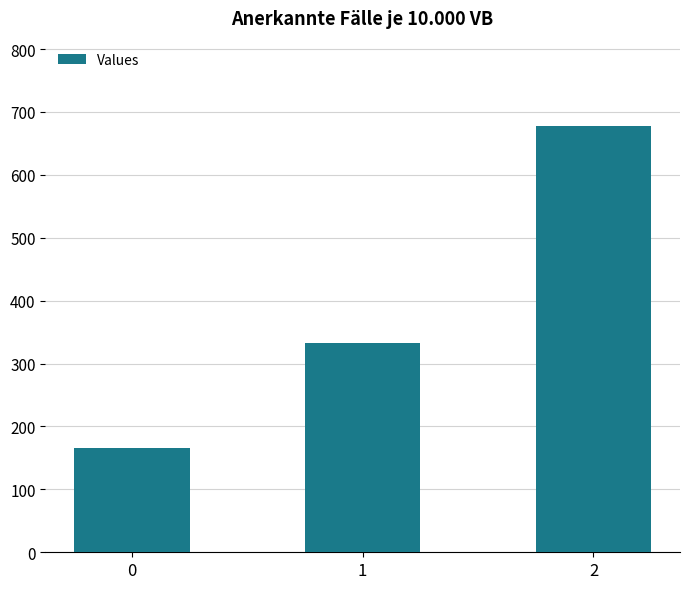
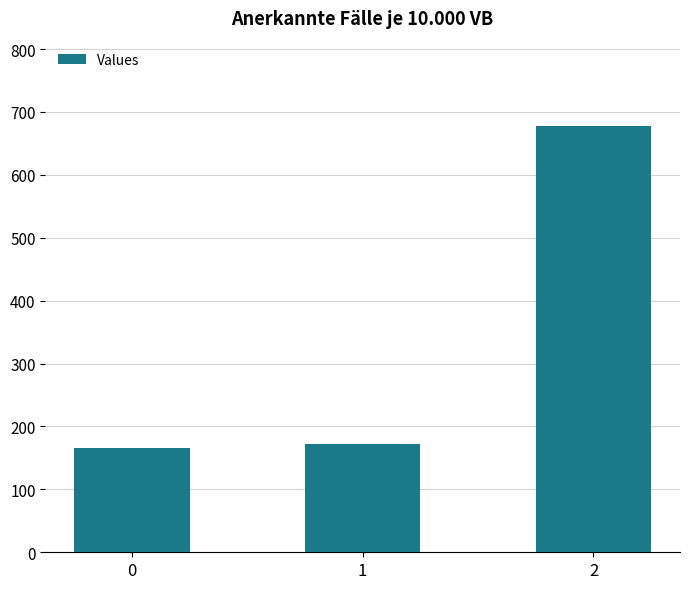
1: 330 -> 170
